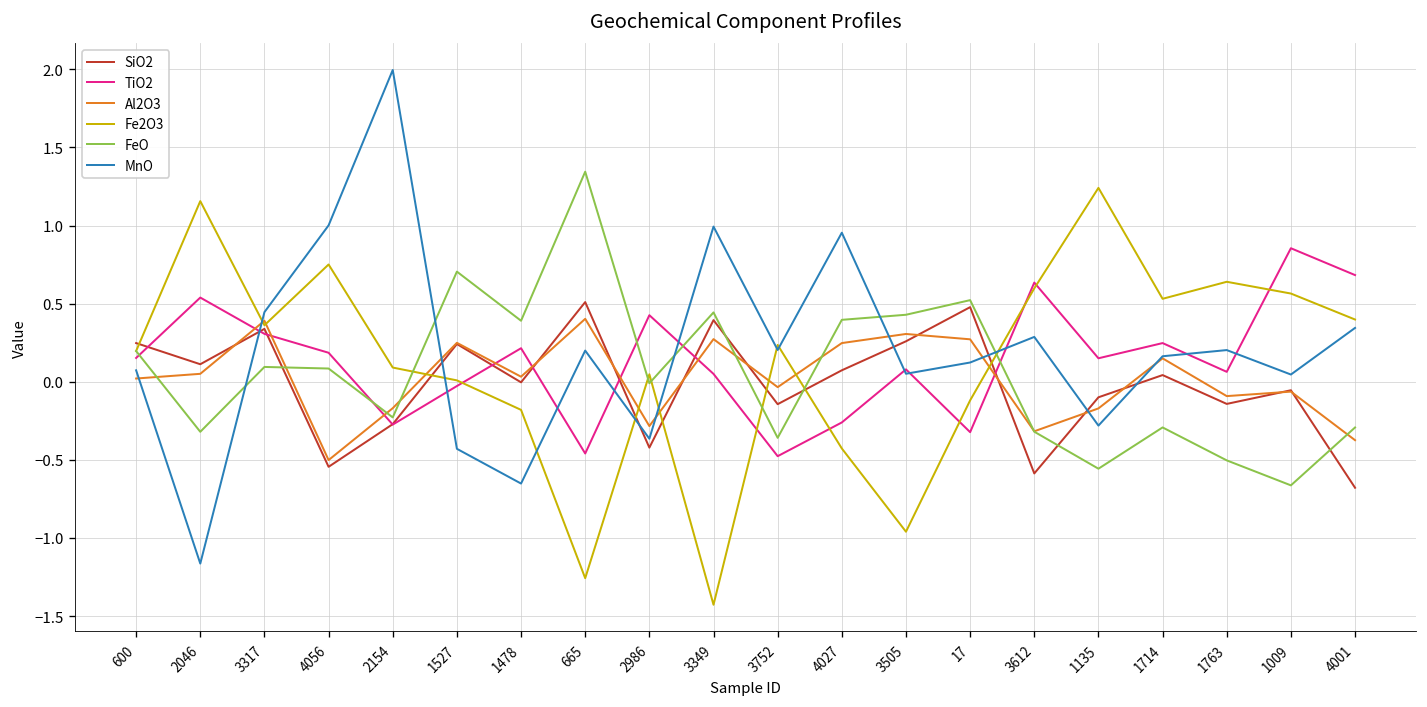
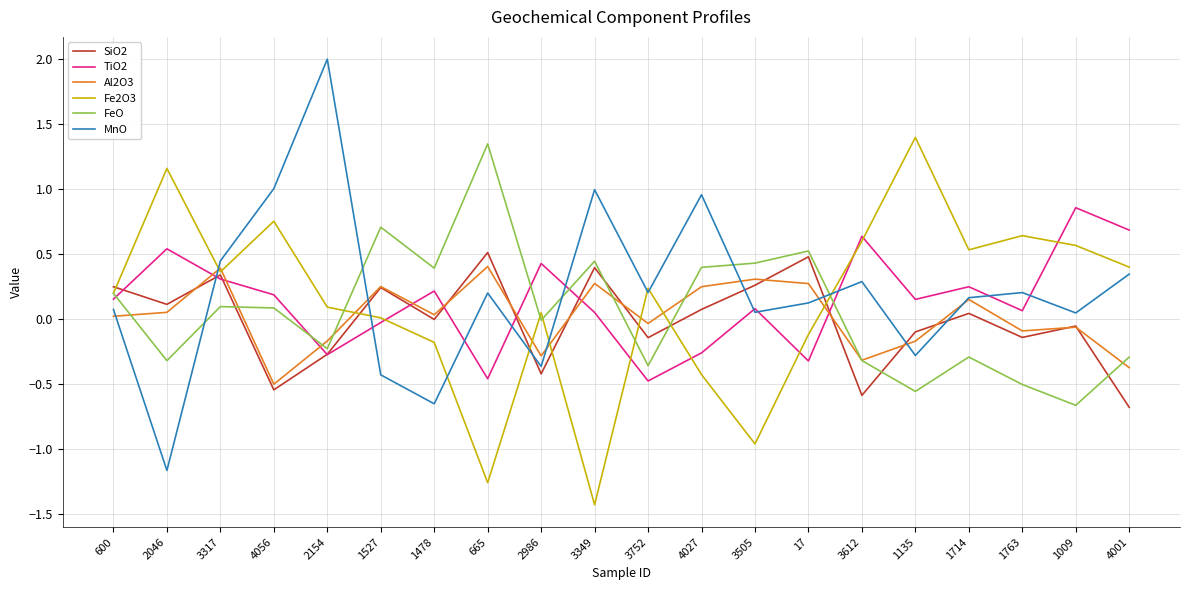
Fe2O3, 1135: 1.24 -> 1.39
